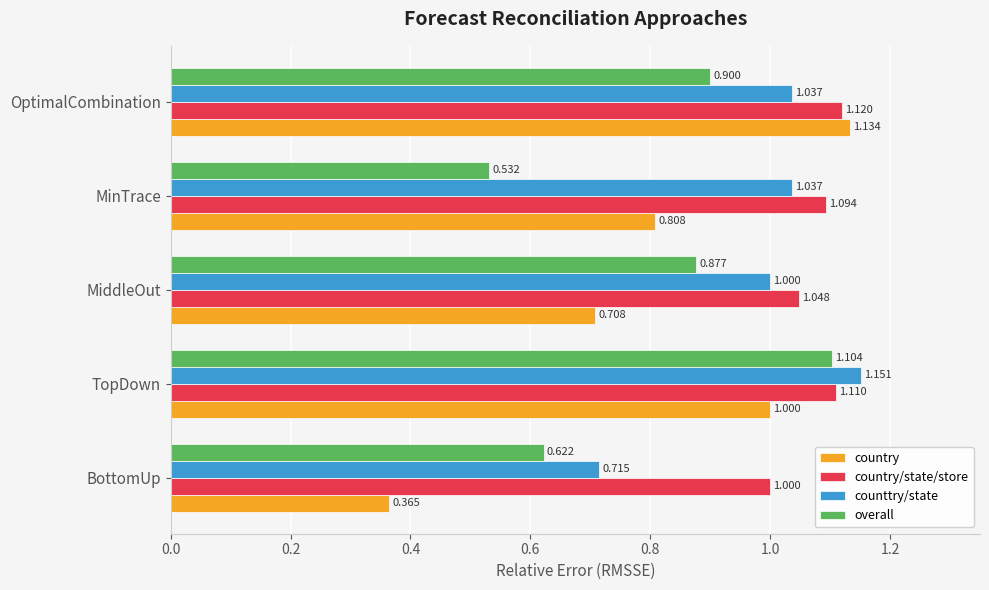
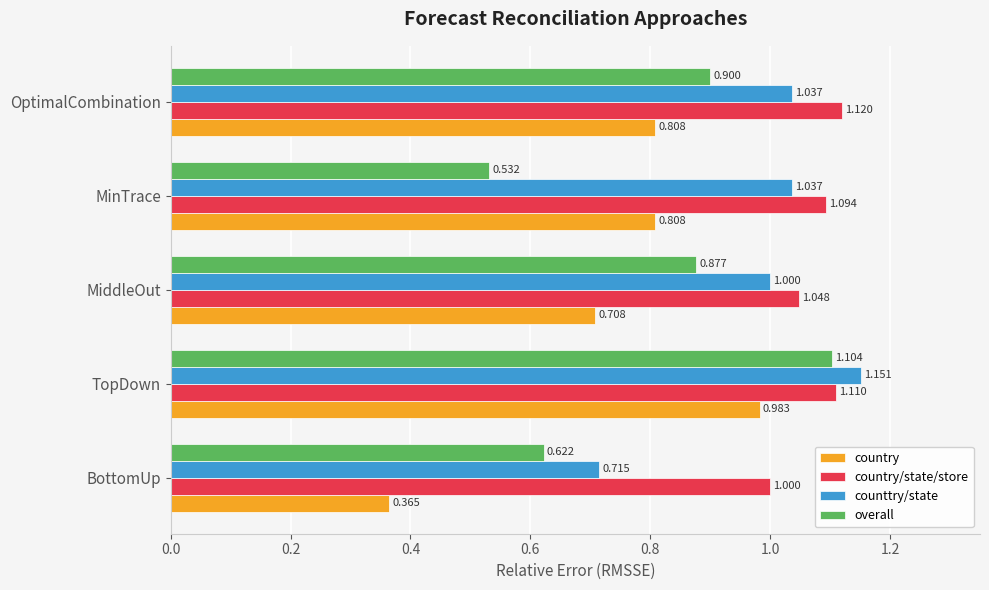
country, OptimalCombination: 1.134 -> 0.808
country, TopDown: 1.000 -> 0.983
